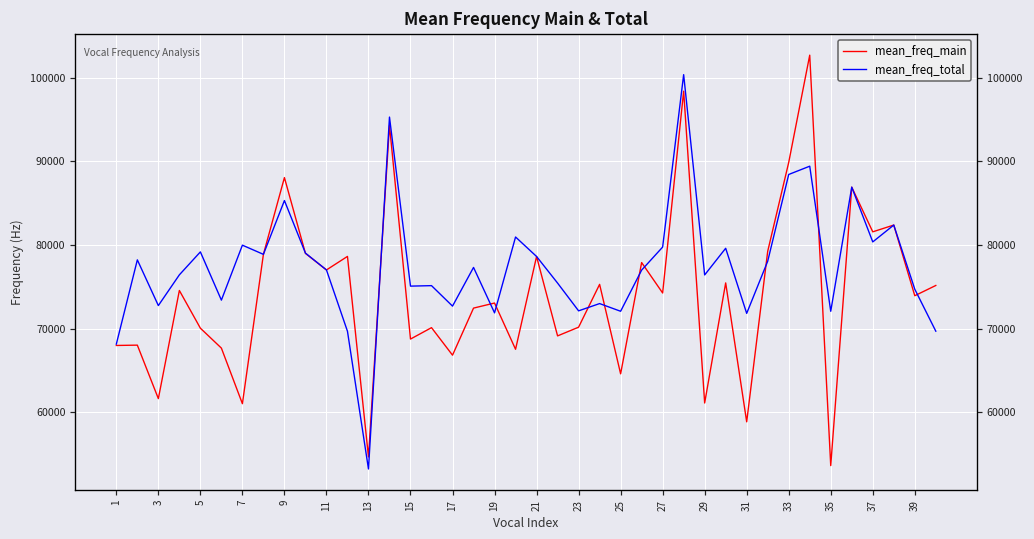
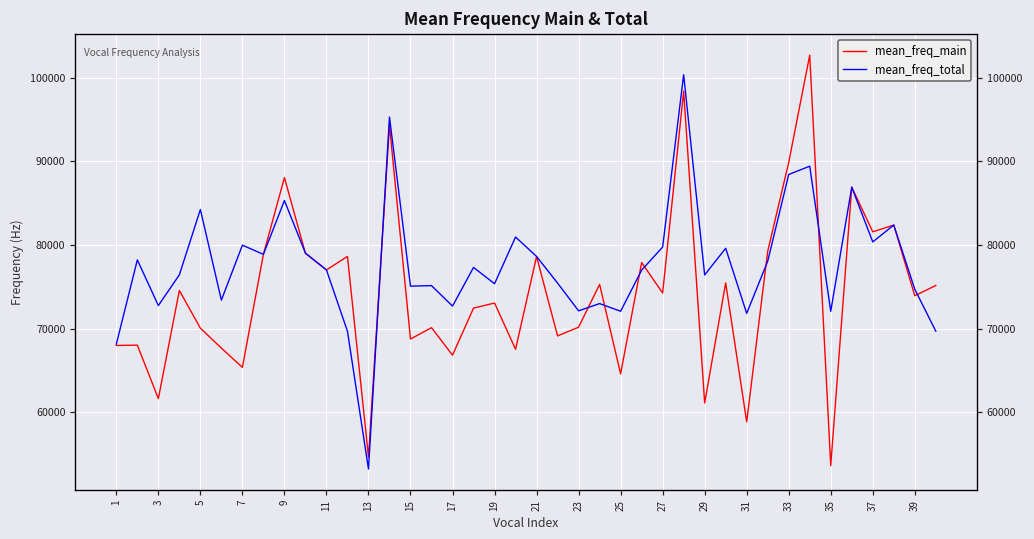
mean_freq_total, 5: 79000 -> 84000
mean_freq_main, 7: 61000 -> 65000
mean_freq_total, 19: 72000 -> 75000
